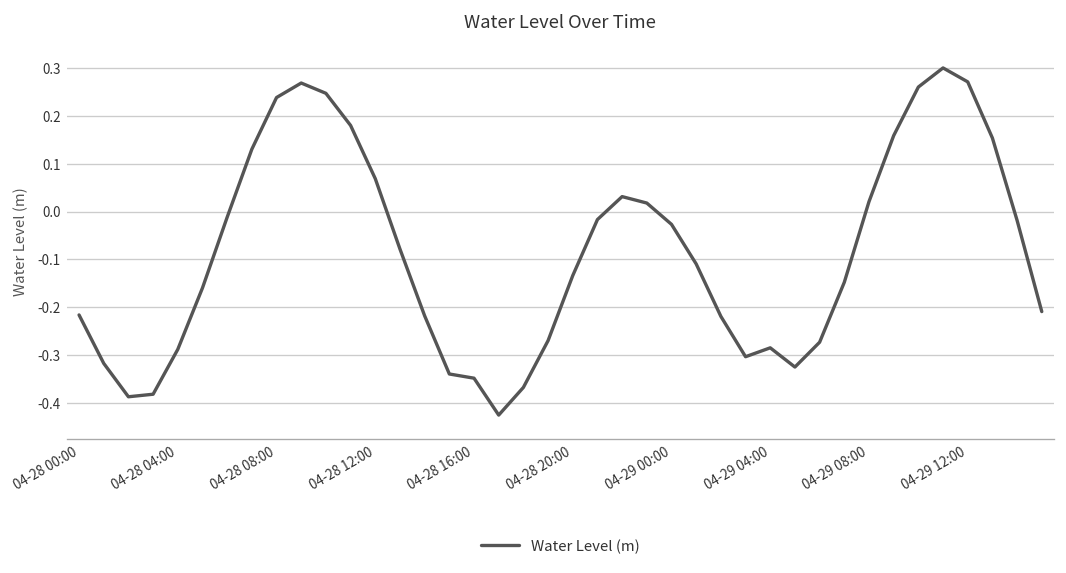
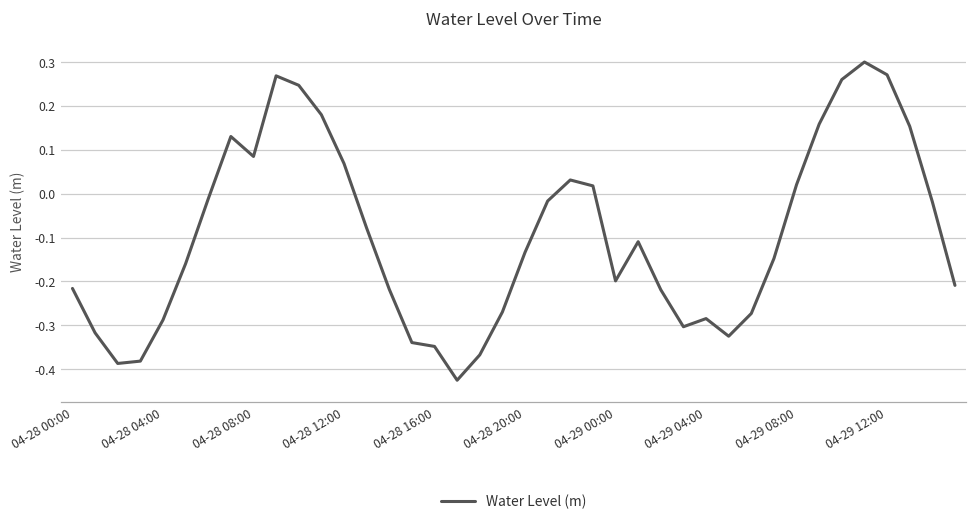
04-28 08:00: 0.24 -> 0.08
04-29 00:00: -0.03 -> -0.20
